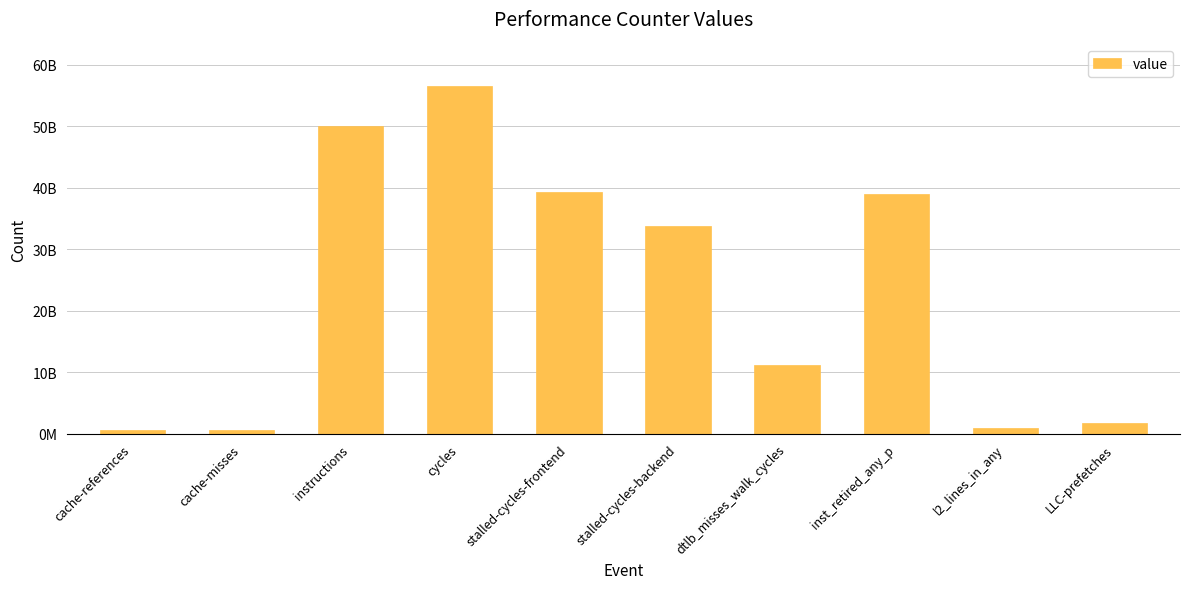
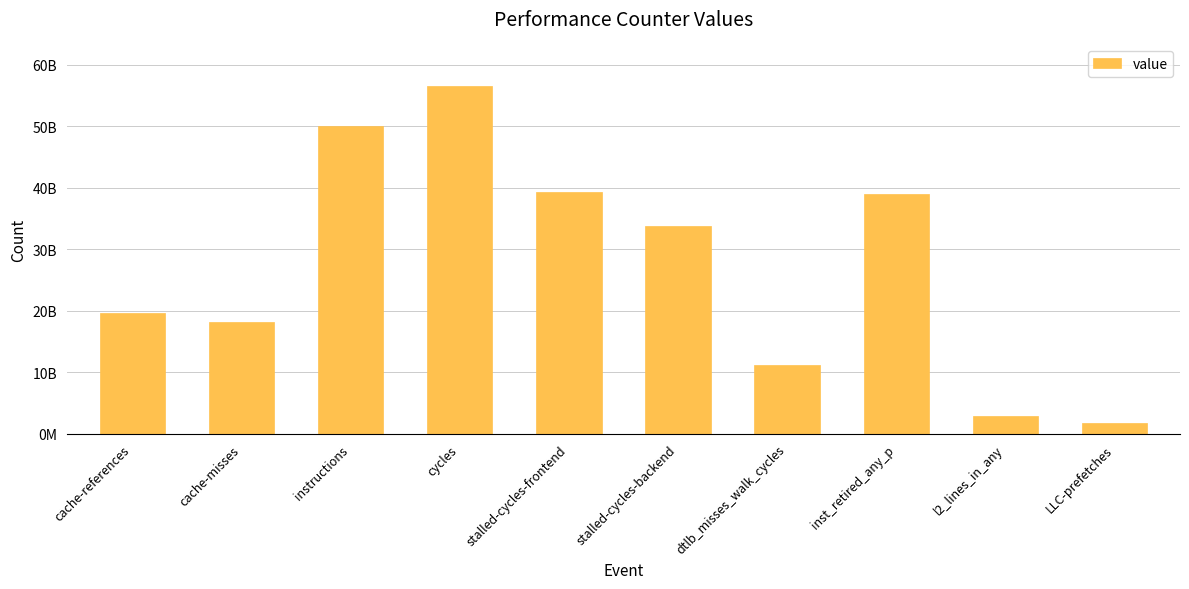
cache-references: 1000000000 -> 20000000000
cache-misses: 1000000000 -> 18000000000
l2_lines_in_any: 1000000000 -> 3000000000
